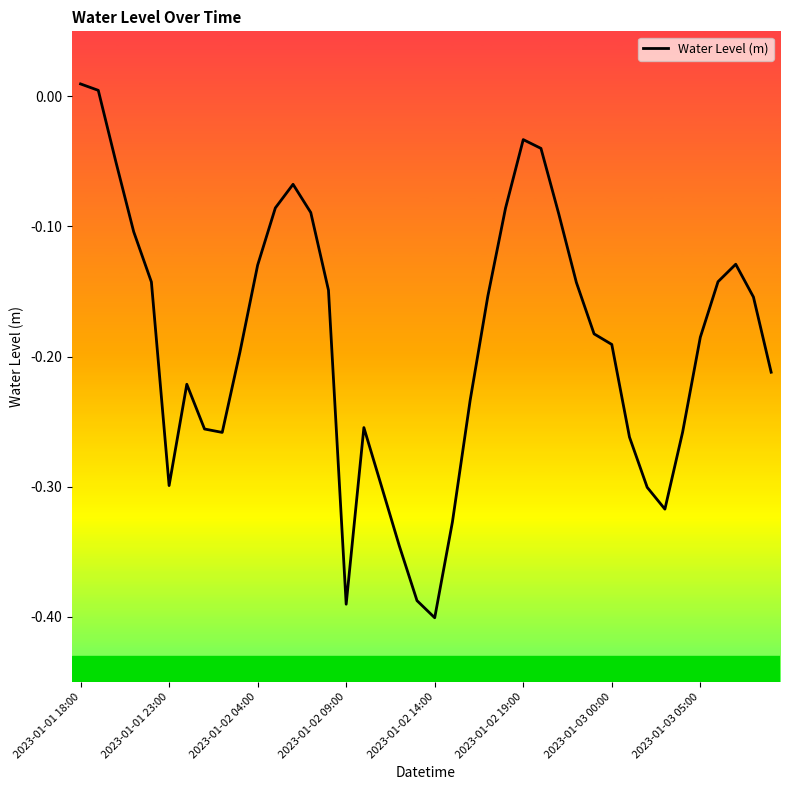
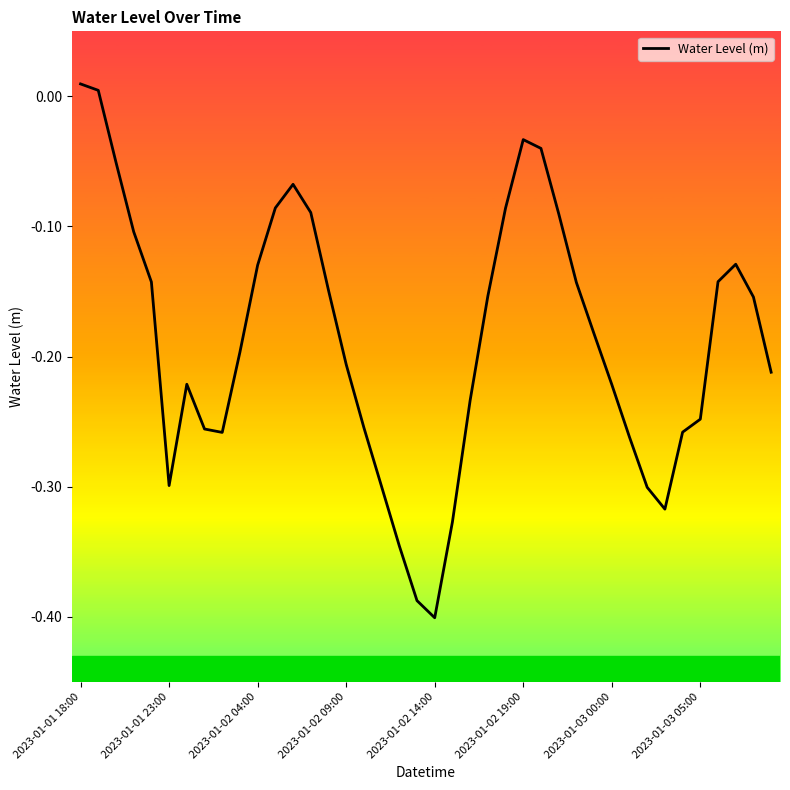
2023-01-02 09:00: -0.390 -> -0.206
2023-01-03 00:00: -0.191 -> -0.221
2023-01-03 05:00: -0.185 -> -0.248
